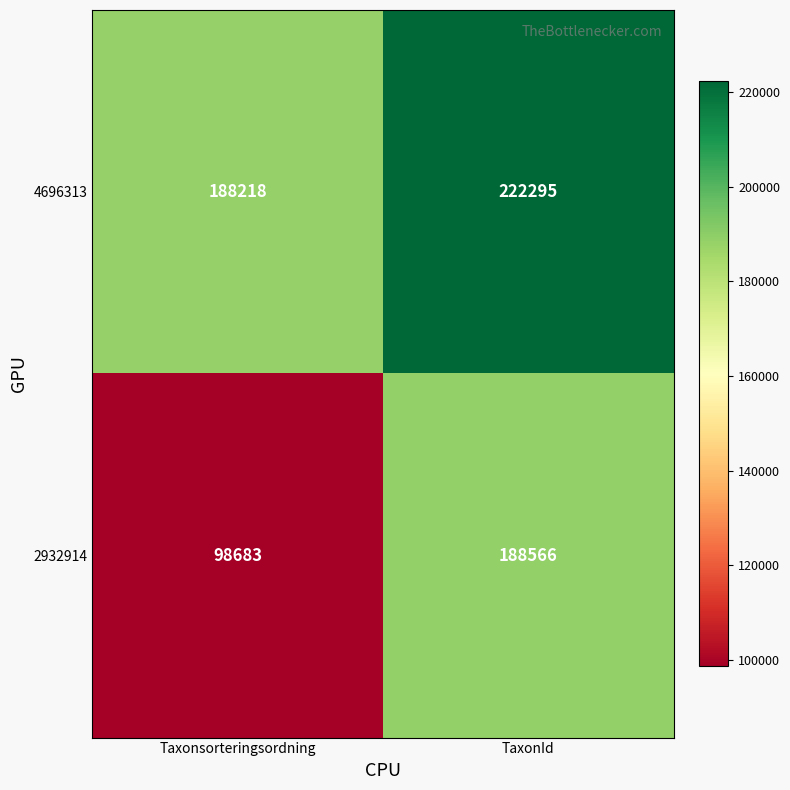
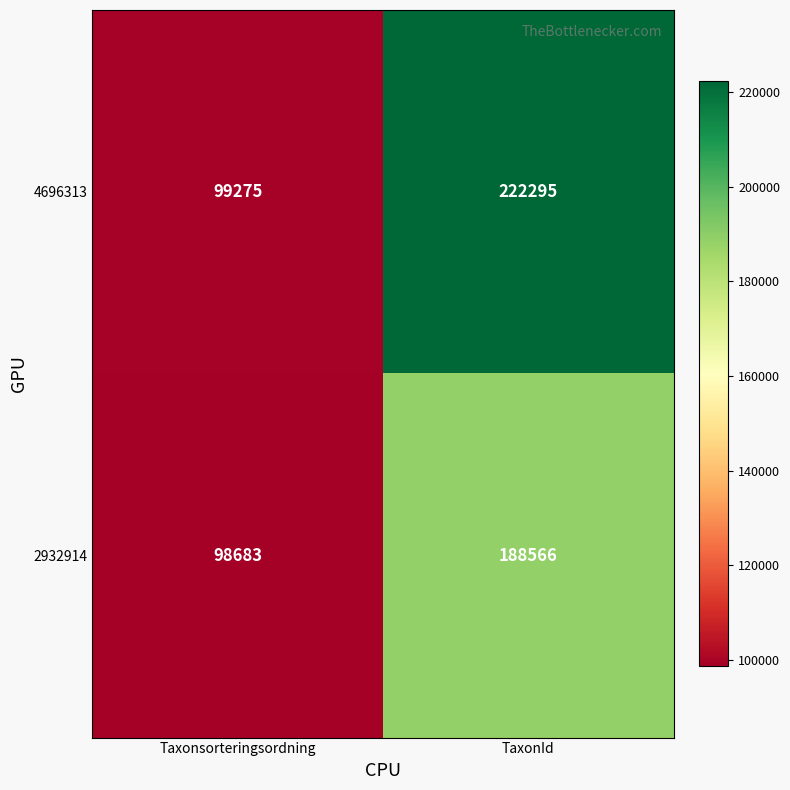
4696313, Taxonsorteringsordning: 188218 -> 99275
